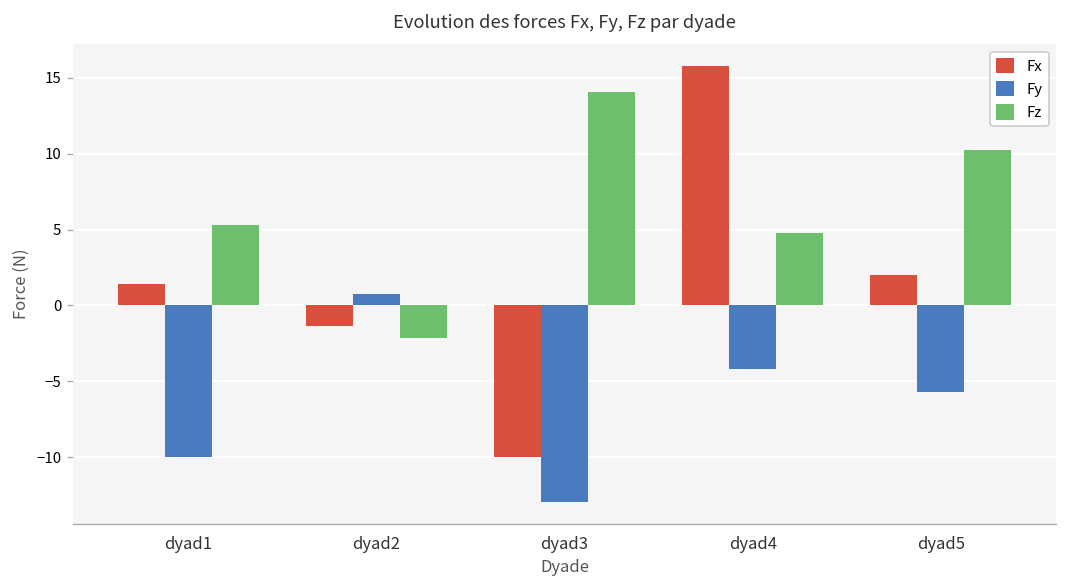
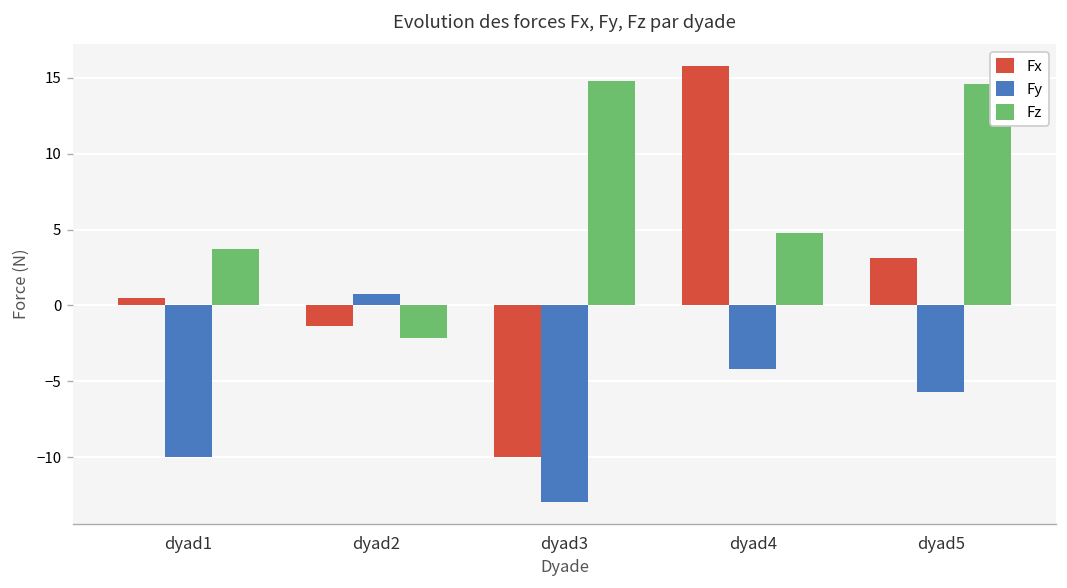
Fx, dyad1: 1.4 -> 0.5
Fz, dyad1: 5.3 -> 3.7
Fz, dyad3: 14.0 -> 14.8
Fx, dyad5: 2.0 -> 3.1
Fz, dyad5: 10.2 -> 14.6
